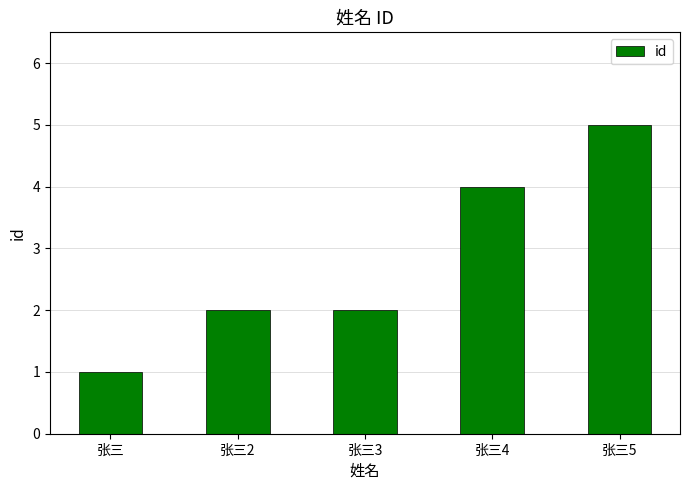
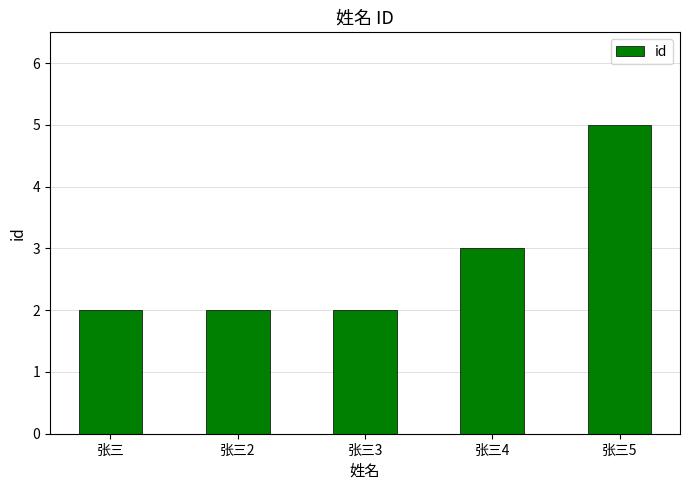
张三: 1 -> 2
张三4: 4 -> 3
